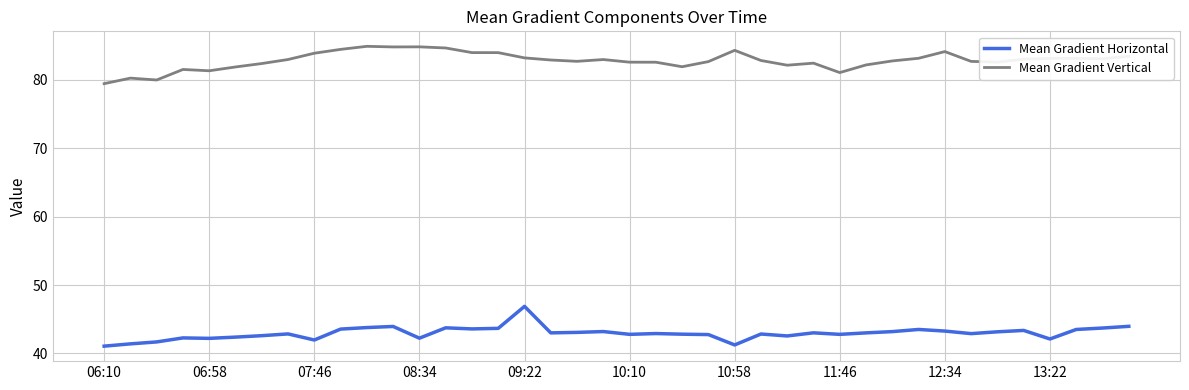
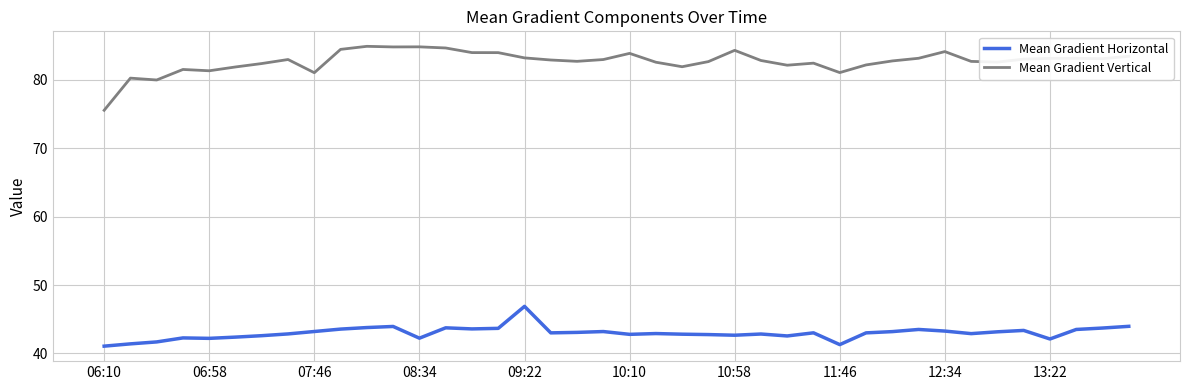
Mean Gradient Vertical, 06:10: 79 -> 76
Mean Gradient Horizontal, 07:46: 42 -> 43
Mean Gradient Vertical, 07:46: 84 -> 81
Mean Gradient Vertical, 10:10: 83 -> 84
Mean Gradient Horizontal, 10:58: 41 -> 43
Mean Gradient Horizontal, 11:46: 43 -> 41
